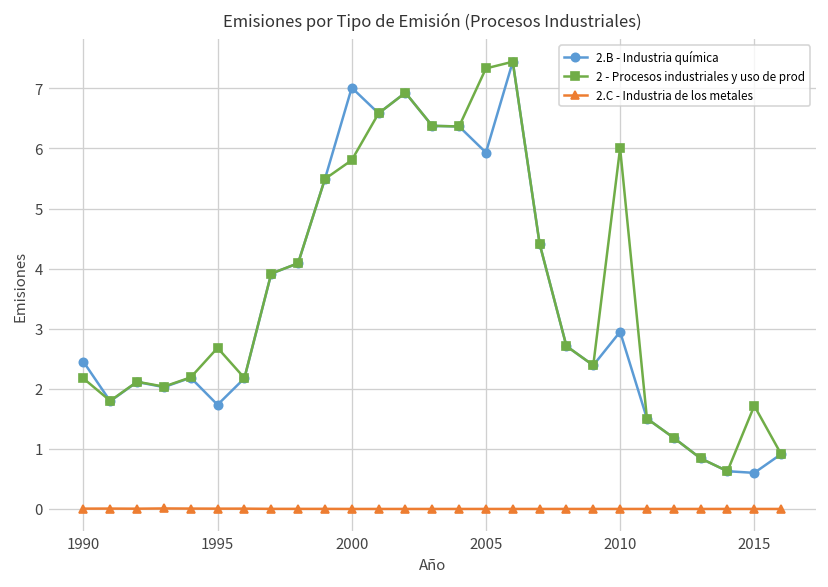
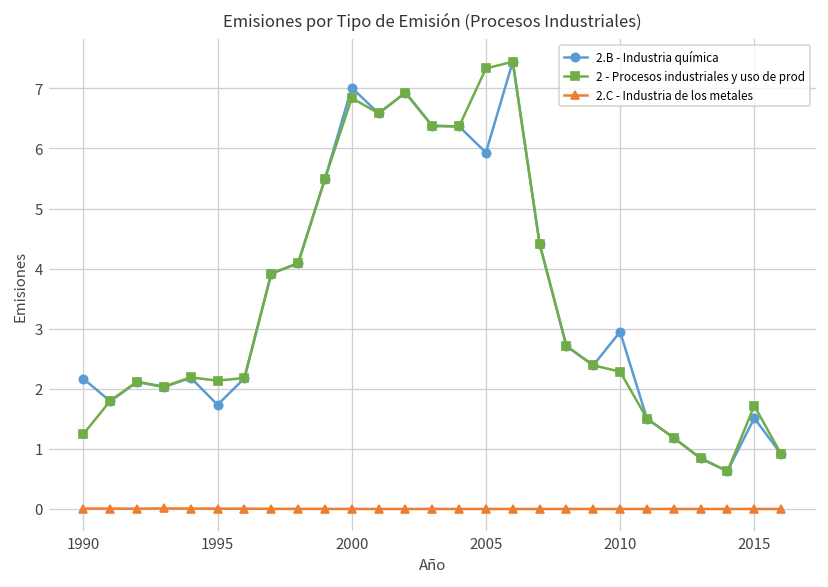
2.B - Industria química, 1990: 2.5 -> 2.2
2 - Procesos industriales y uso de prod, 1990: 2.2 -> 1.2
2 - Procesos industriales y uso de prod, 1995: 2.7 -> 2.1
2 - Procesos industriales y uso de prod, 2000: 5.8 -> 6.8
2 - Procesos industriales y uso de prod, 2010: 6.0 -> 2.3
2.B - Industria química, 2015: 0.6 -> 1.5
